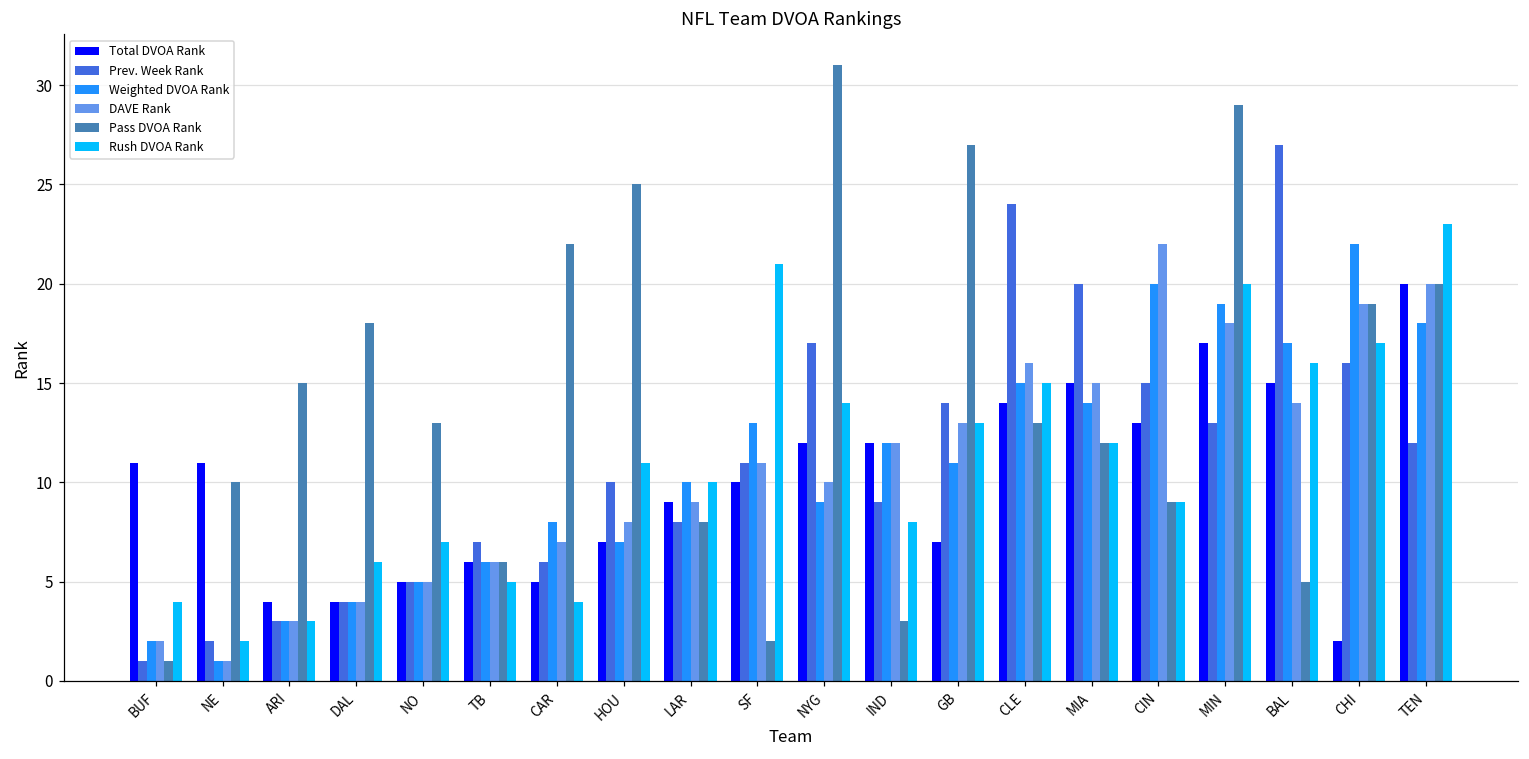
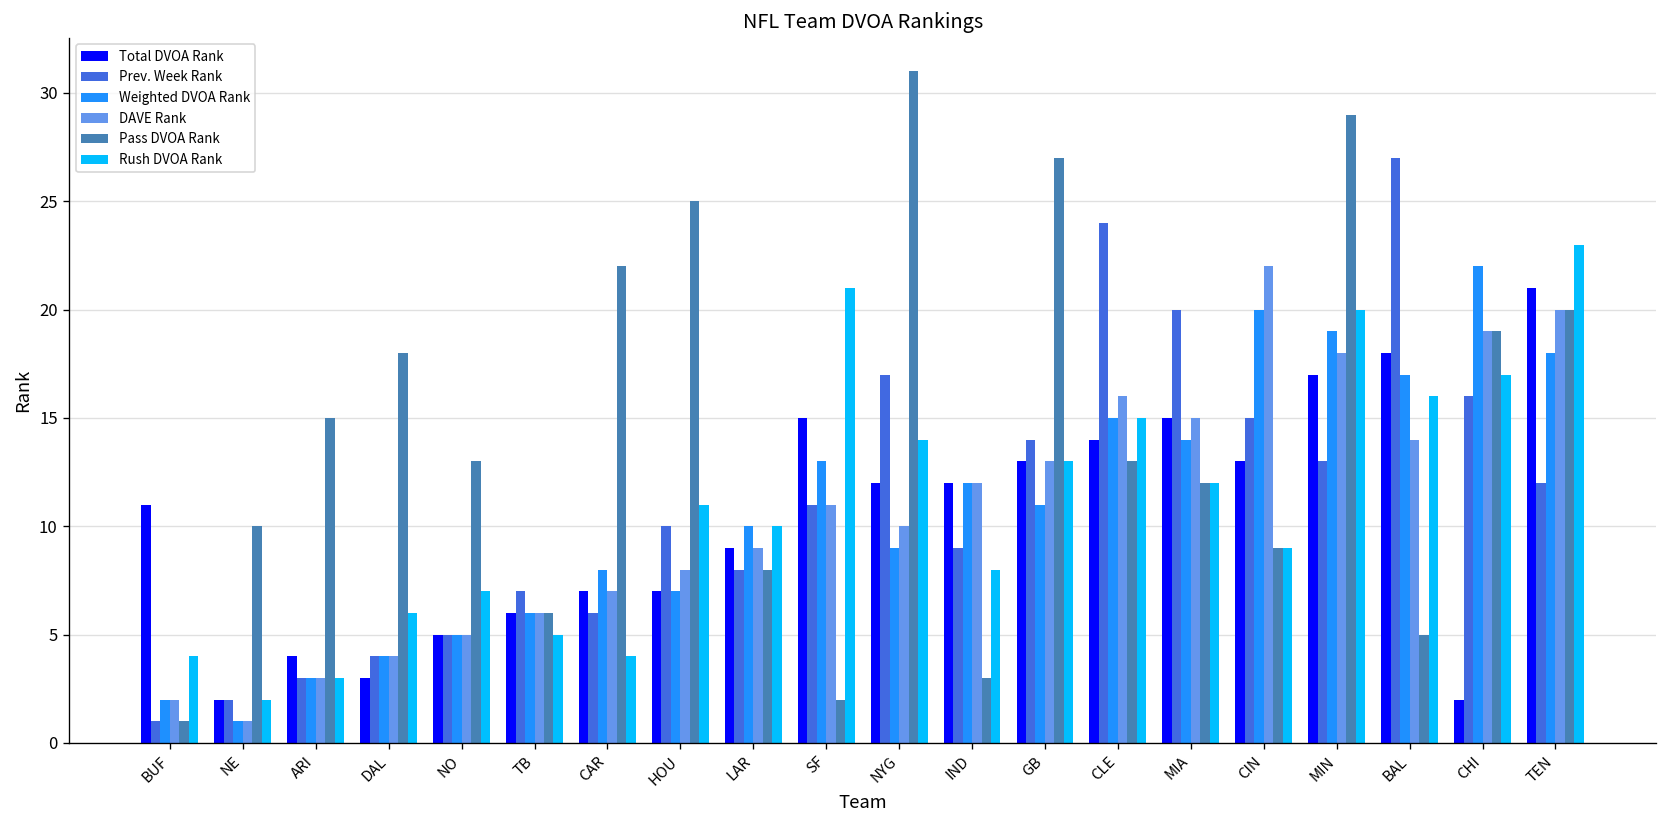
Total DVOA Rank, NE: 11 -> 2
Total DVOA Rank, DAL: 4 -> 3
Total DVOA Rank, CAR: 5 -> 7
Total DVOA Rank, SF: 10 -> 15
Total DVOA Rank, GB: 7 -> 13
Total DVOA Rank, BAL: 15 -> 18
Total DVOA Rank, TEN: 20 -> 21
